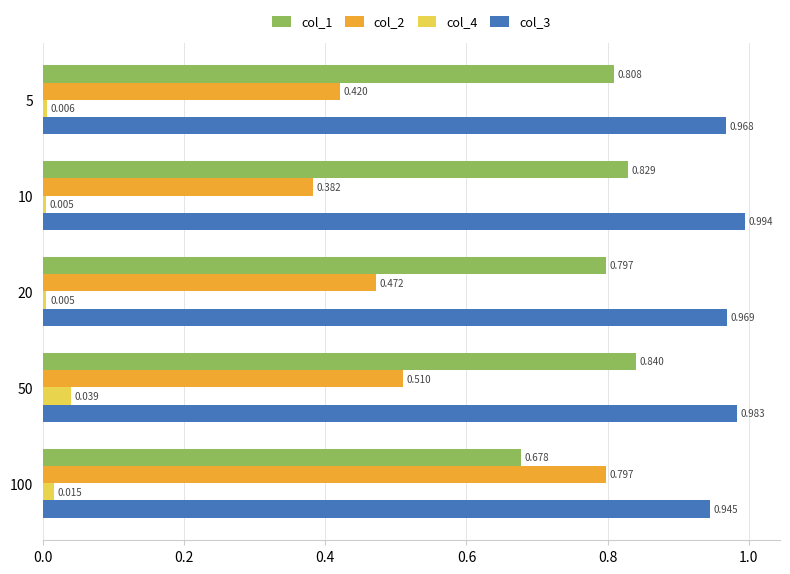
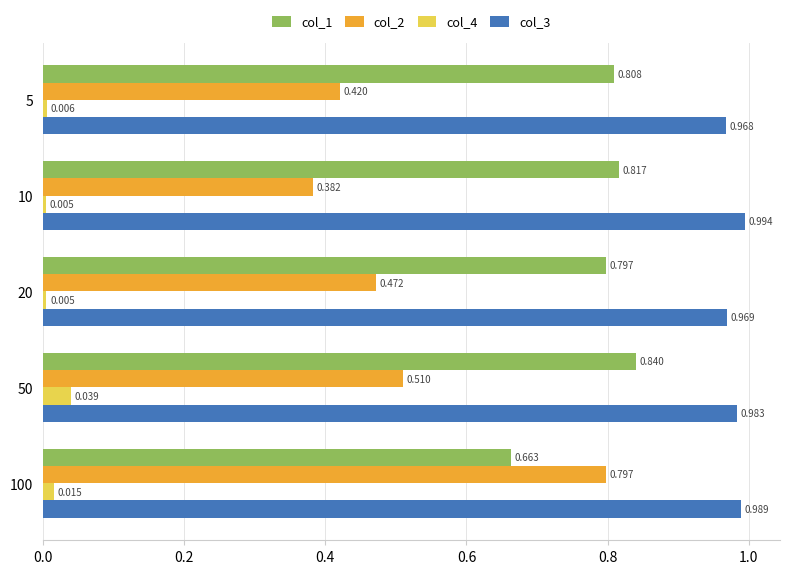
col_1, 10: 0.829 -> 0.817
col_1, 100: 0.678 -> 0.663
col_3, 100: 0.945 -> 0.989
